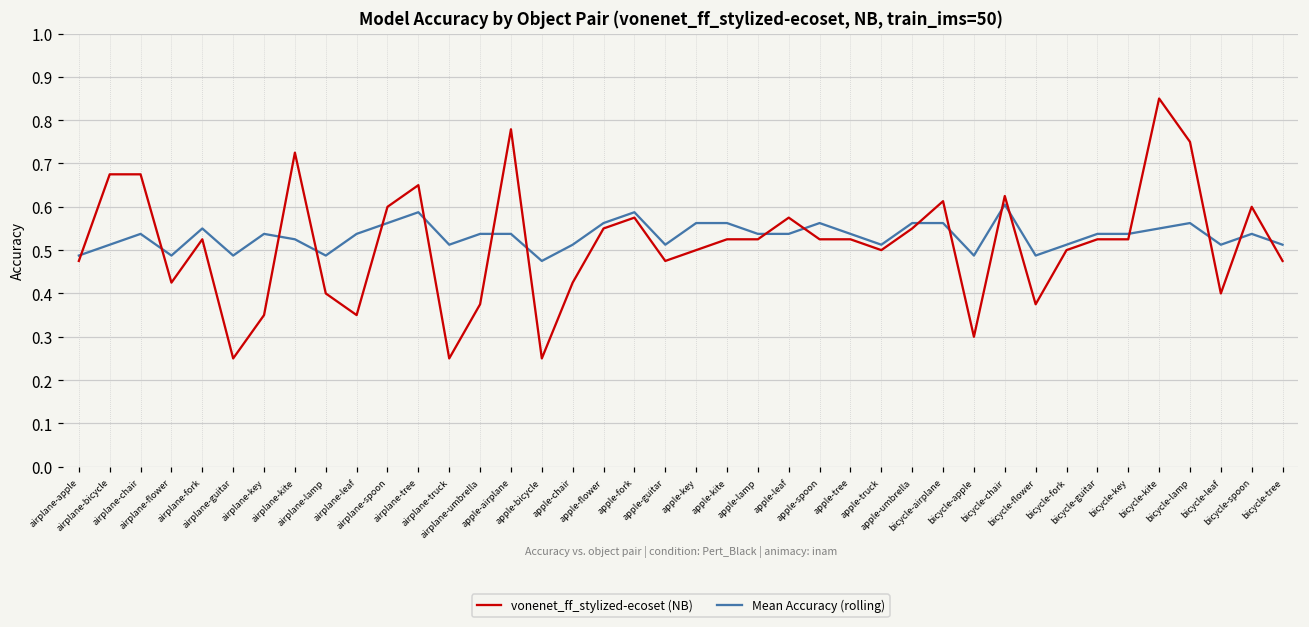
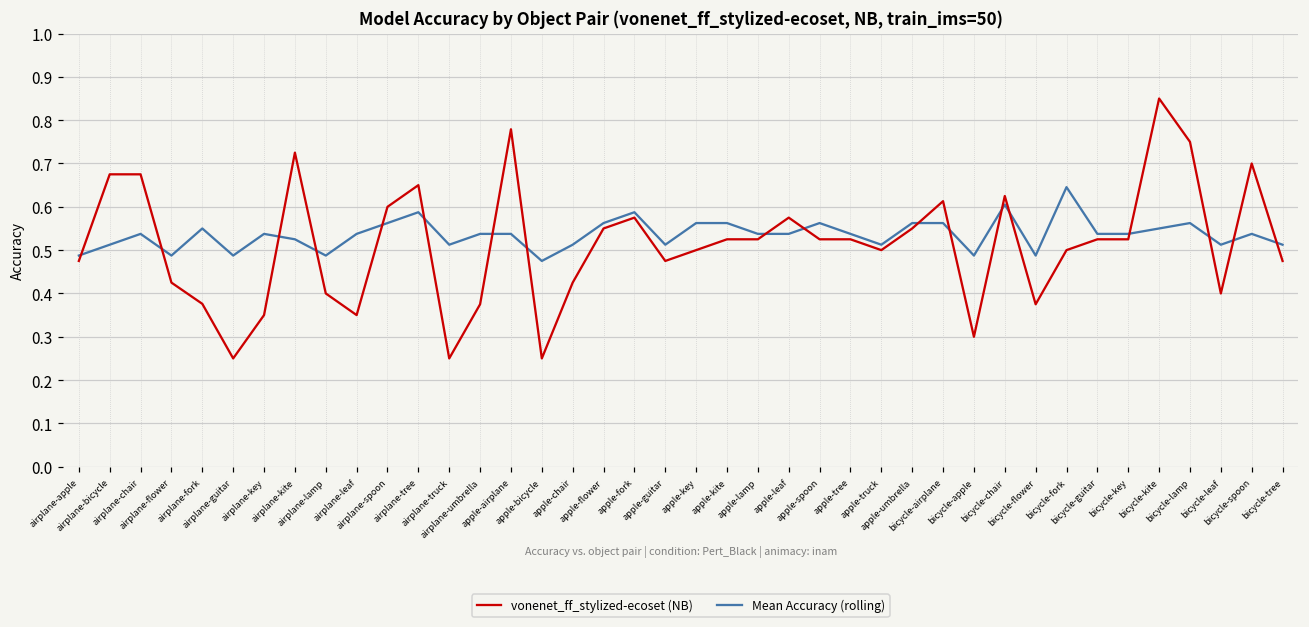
vonenet_ff_stylized-ecoset (NB), airplane-fork: 0.53 -> 0.38
Mean Accuracy (rolling), bicycle-fork: 0.51 -> 0.65
vonenet_ff_stylized-ecoset (NB), bicycle-spoon: 0.6 -> 0.7
